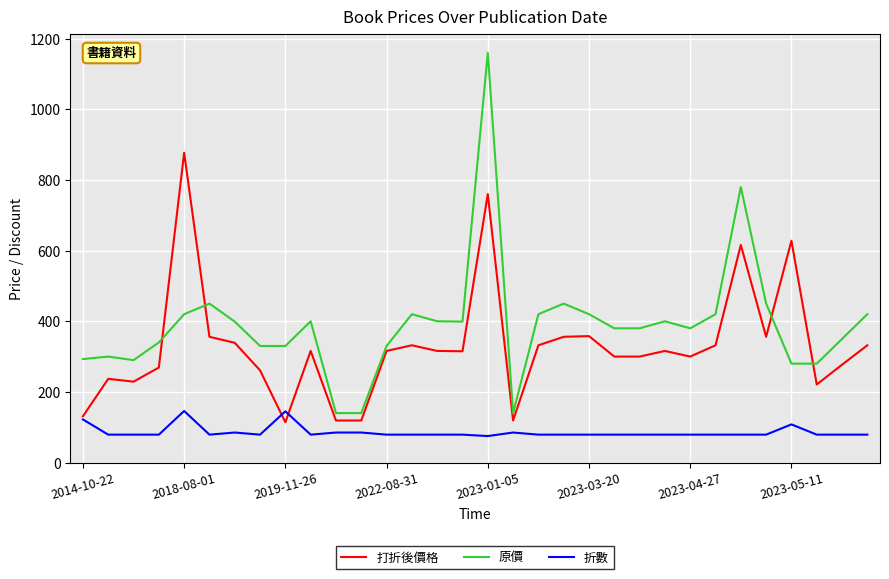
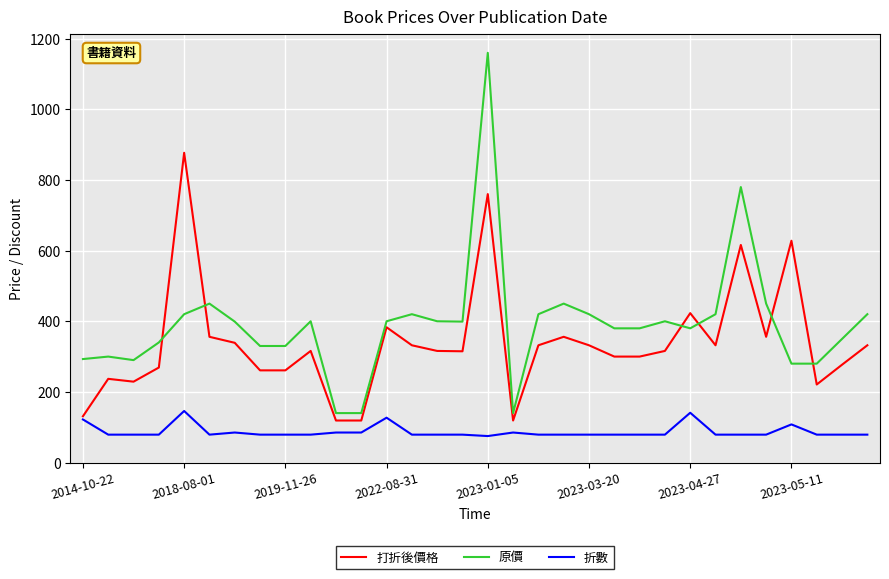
打折後價格, 2019-11-26: 110 -> 260
折數, 2019-11-26: 150 -> 80
打折後價格, 2022-08-31: 320 -> 380
原價, 2022-08-31: 330 -> 400
折數, 2022-08-31: 80 -> 130
打折後價格, 2023-03-20: 360 -> 330
打折後價格, 2023-04-27: 300 -> 420
折數, 2023-04-27: 80 -> 140
